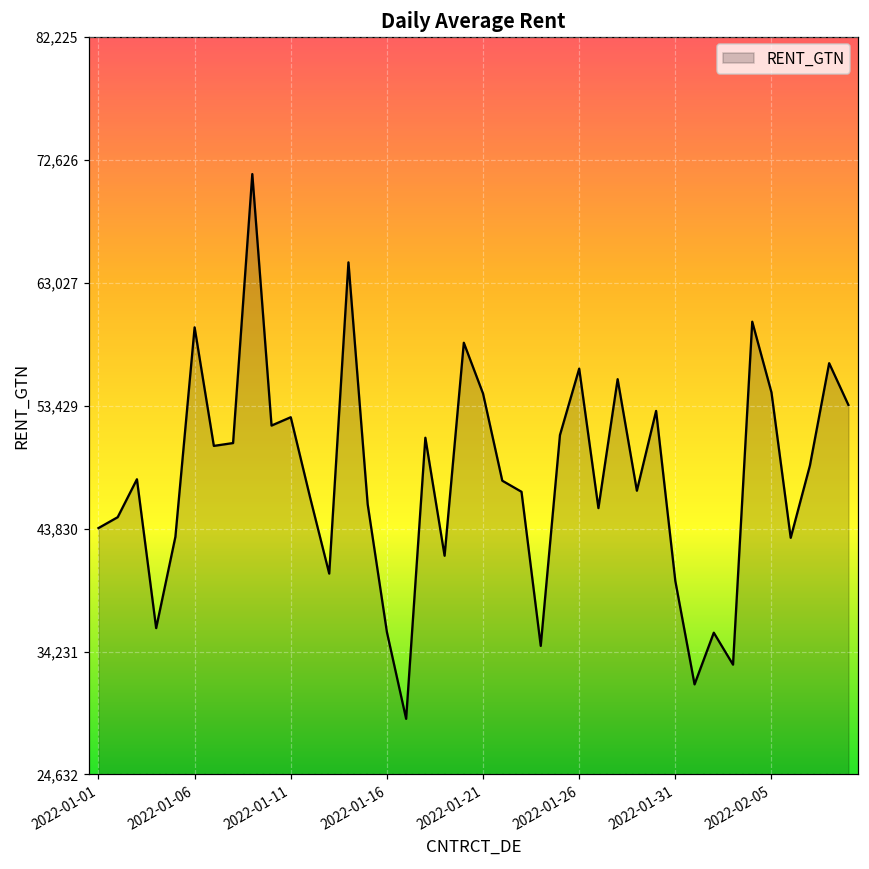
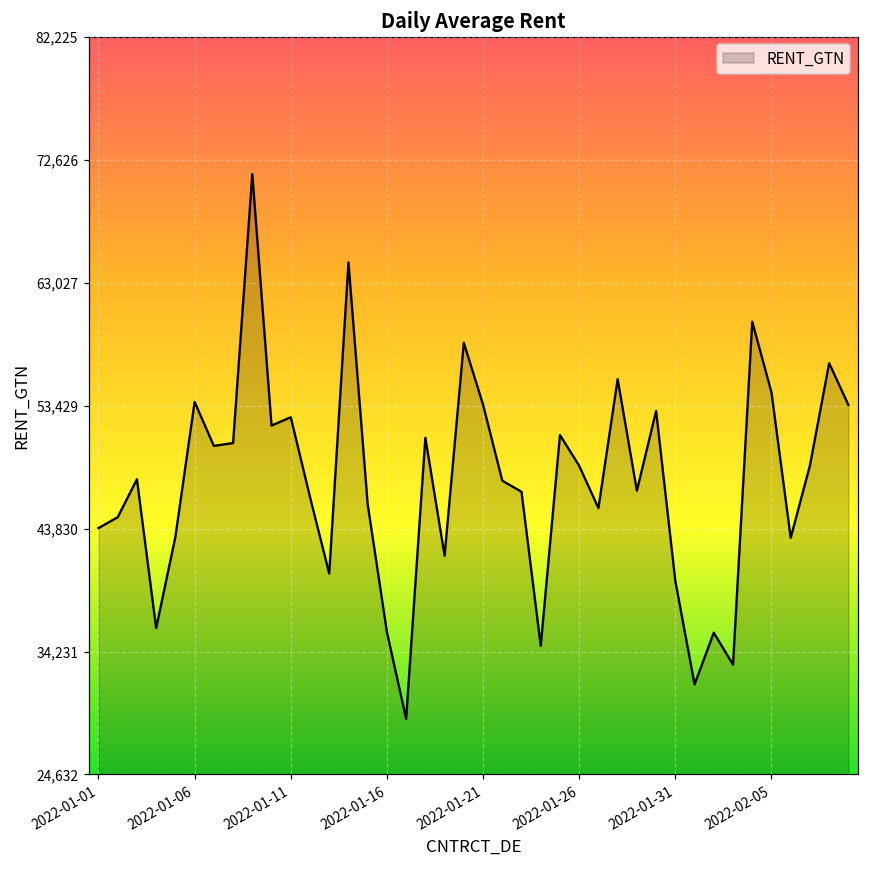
2022-01-06: 59,500 -> 53,700
2022-01-21: 54,400 -> 53,500
2022-01-26: 56,300 -> 48,700
